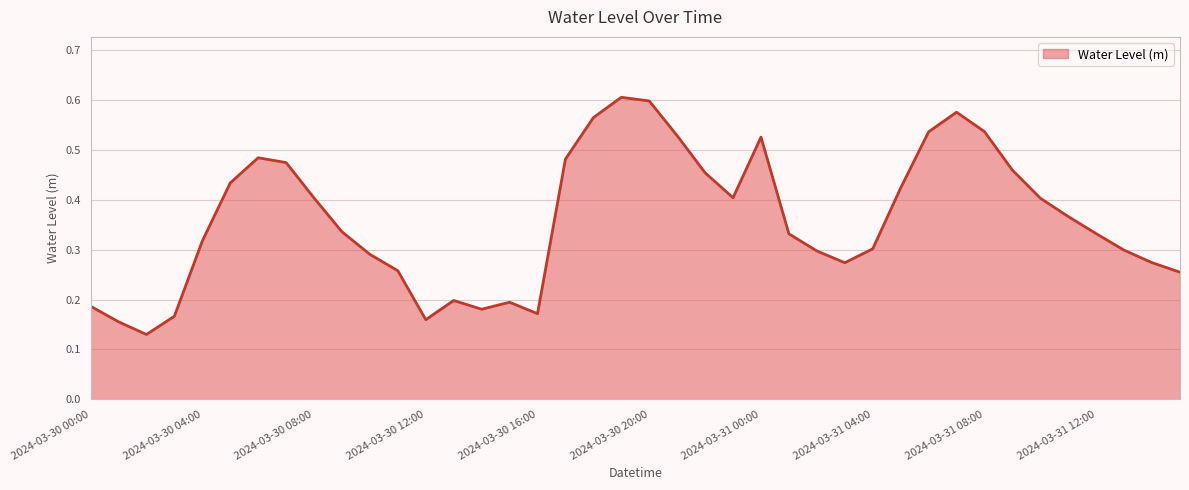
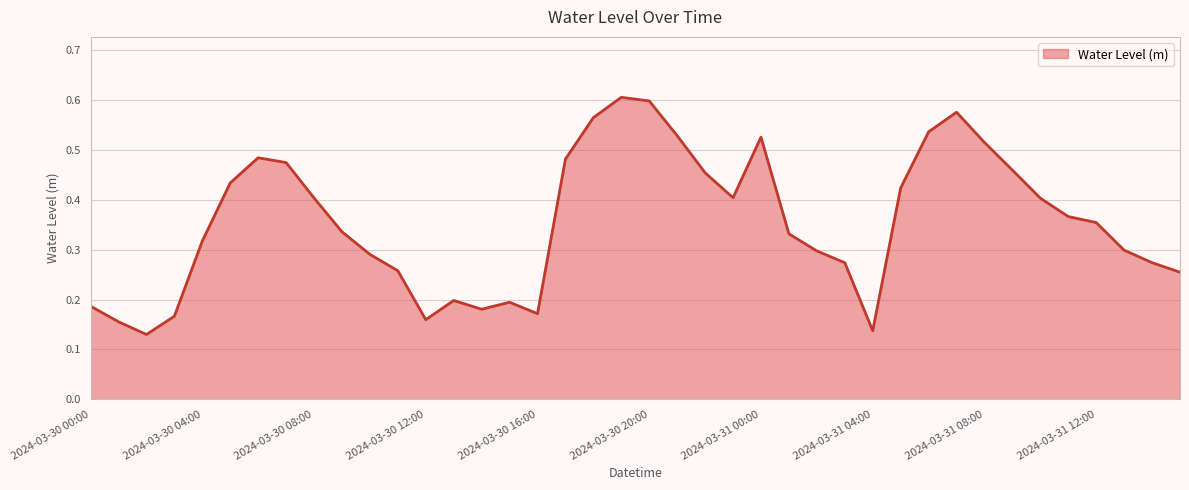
2024-03-31 04:00: 0.30 -> 0.14
2024-03-31 08:00: 0.54 -> 0.52
2024-03-31 12:00: 0.33 -> 0.35
